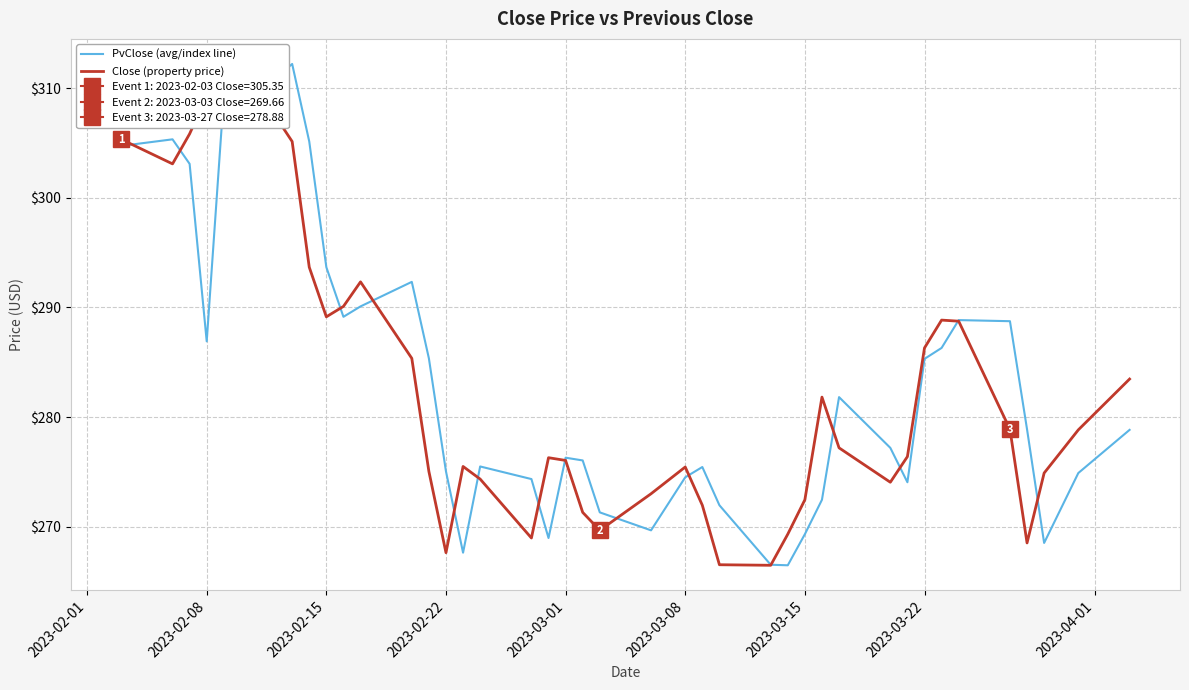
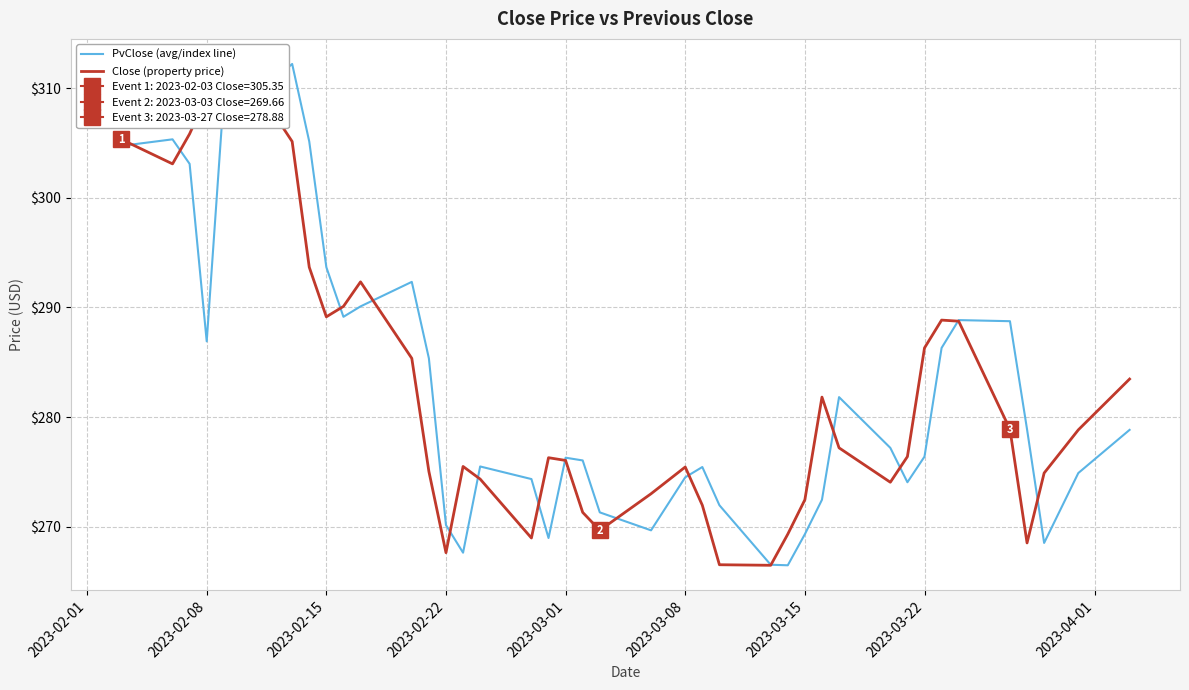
PvClose (avg/index line), 2023-02-22: $275.0 -> $270.1
PvClose (avg/index line), 2023-03-22: $285.3 -> $276.4
